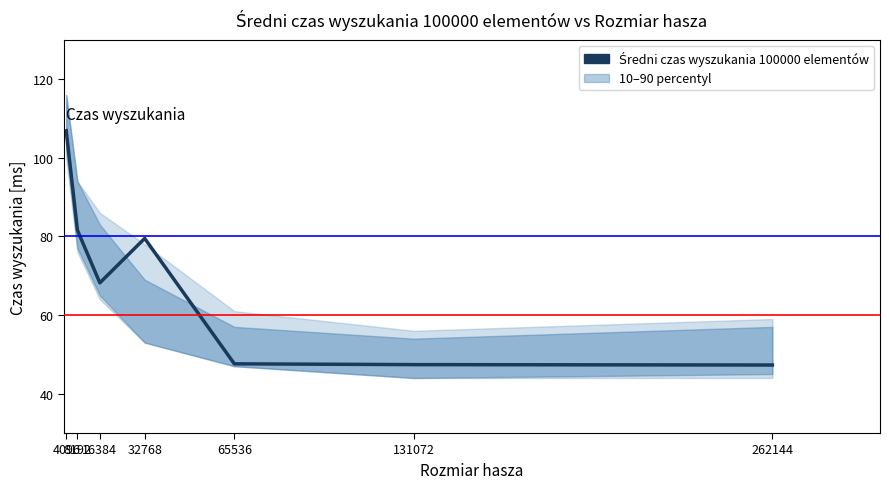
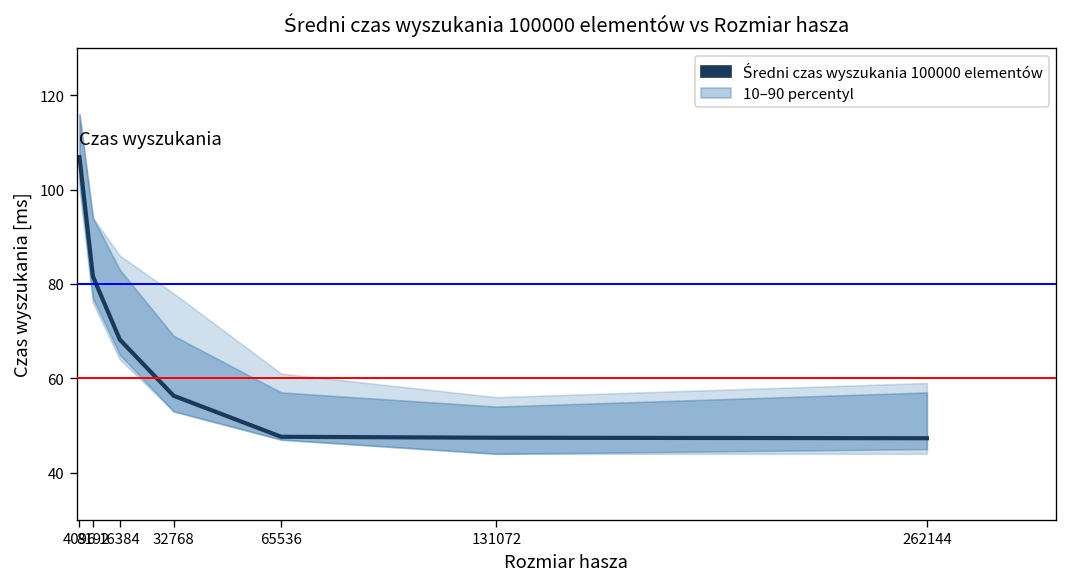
Średni czas wyszukania 100000 elementów, 32768: 80 -> 56
